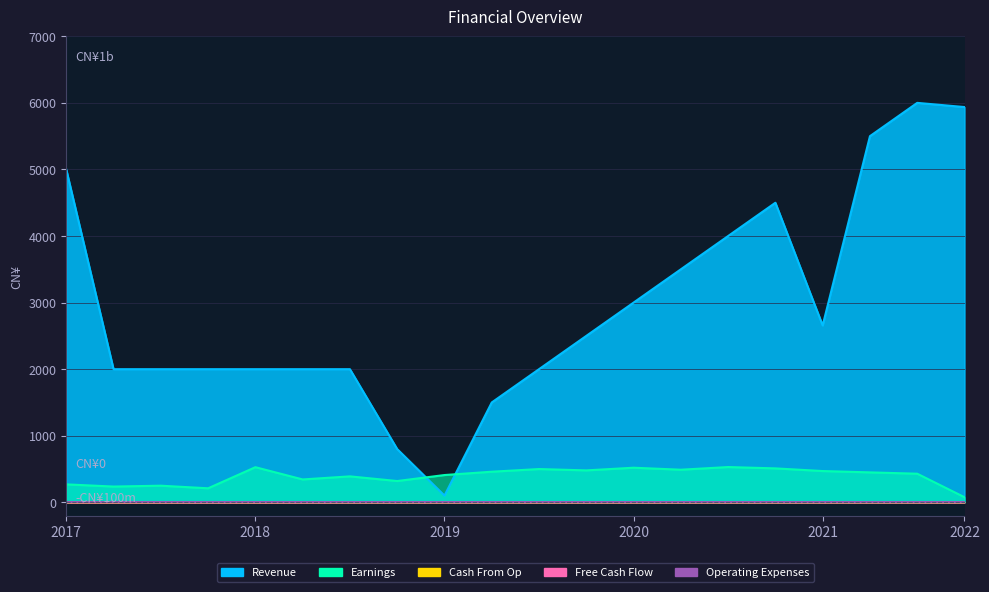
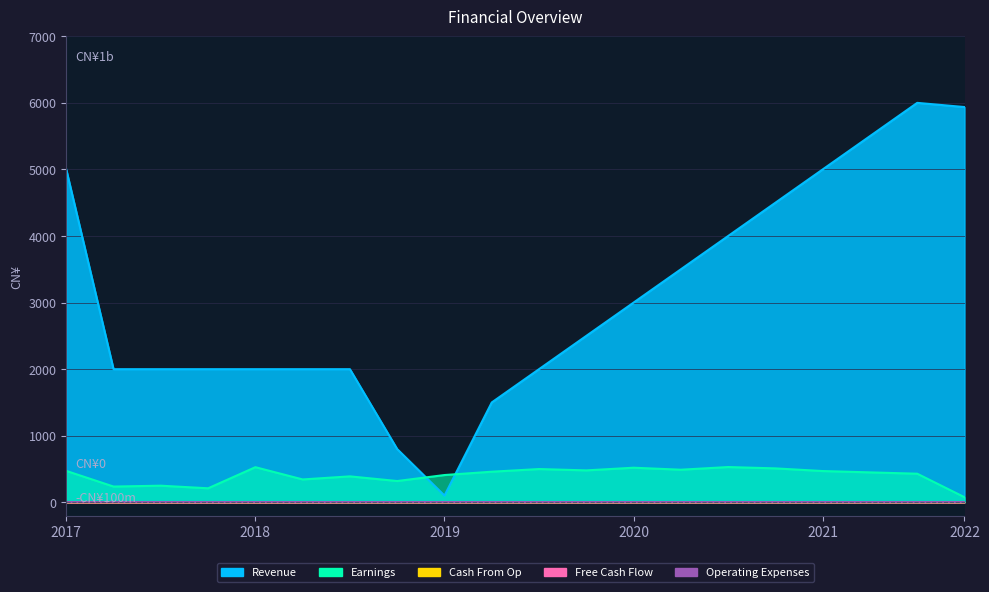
Earnings, 2017: 300 -> 500
Revenue, 2021: 2700 -> 5000
